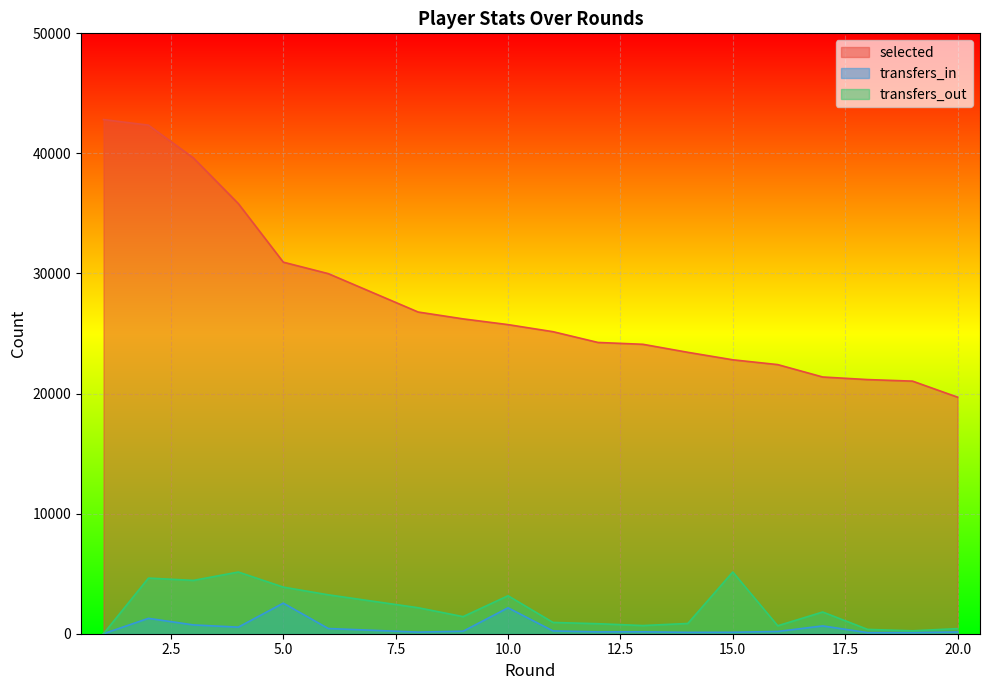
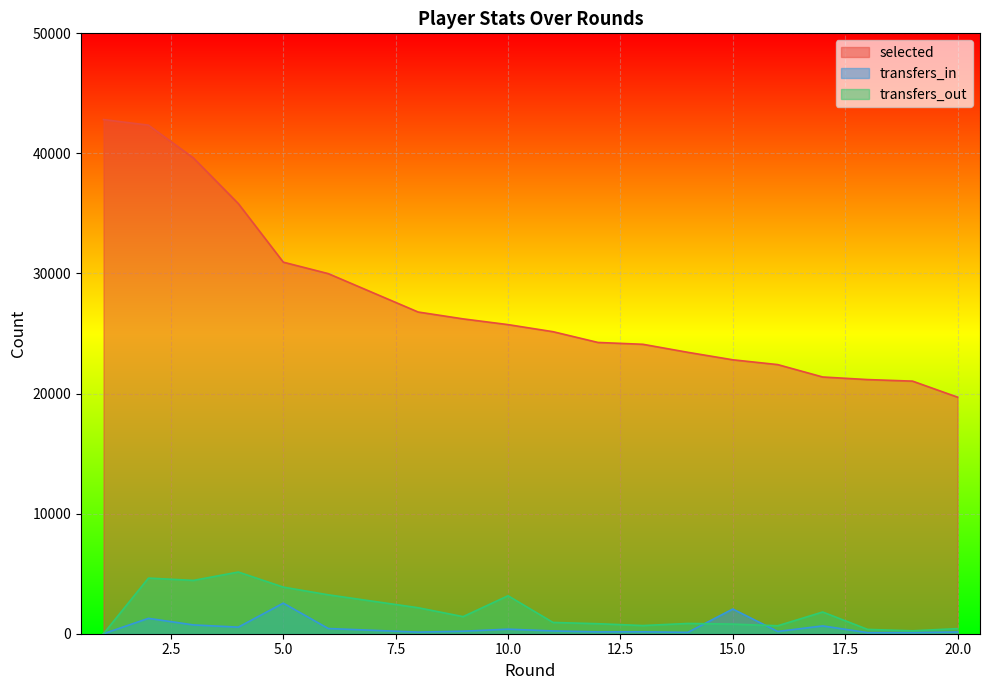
transfers_in, 10.0: 2200 -> 400
transfers_in, 15.0: 100 -> 2100
transfers_out, 15.0: 5100 -> 800
